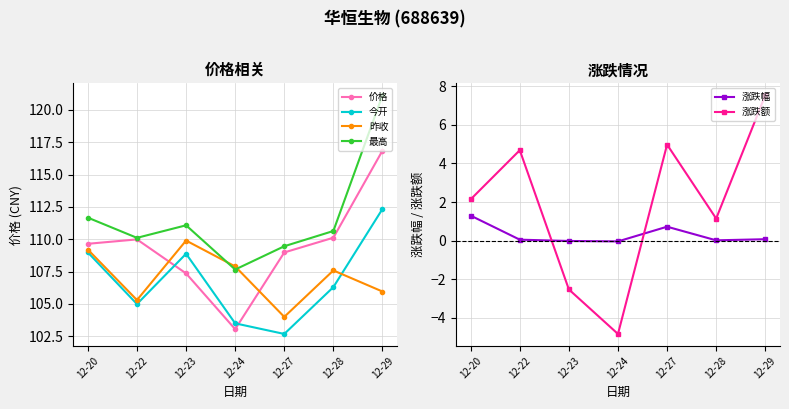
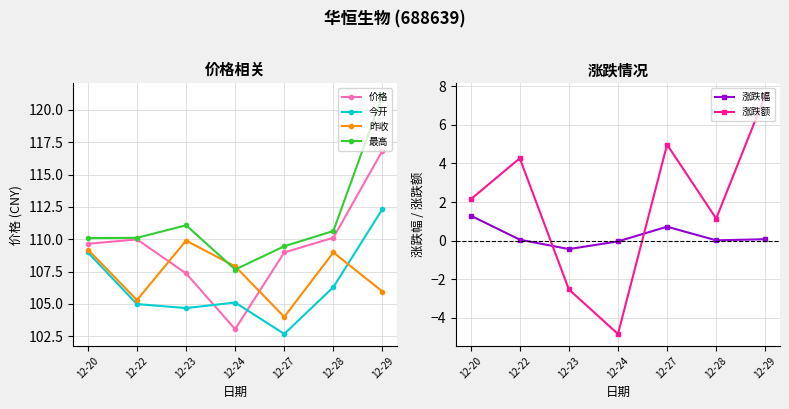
价格相关, 最高, 12-20: 111.7 -> 110.1
价格相关, 今开, 12-23: 108.9 -> 104.7
价格相关, 今开, 12-24: 103.5 -> 105.1
价格相关, 昨收, 12-28: 107.6 -> 109.0
涨跌情况, 涨跌额, 12-22: 4.7 -> 4.3
涨跌情况, 涨跌幅, 12-23: 0.0 -> -0.4
